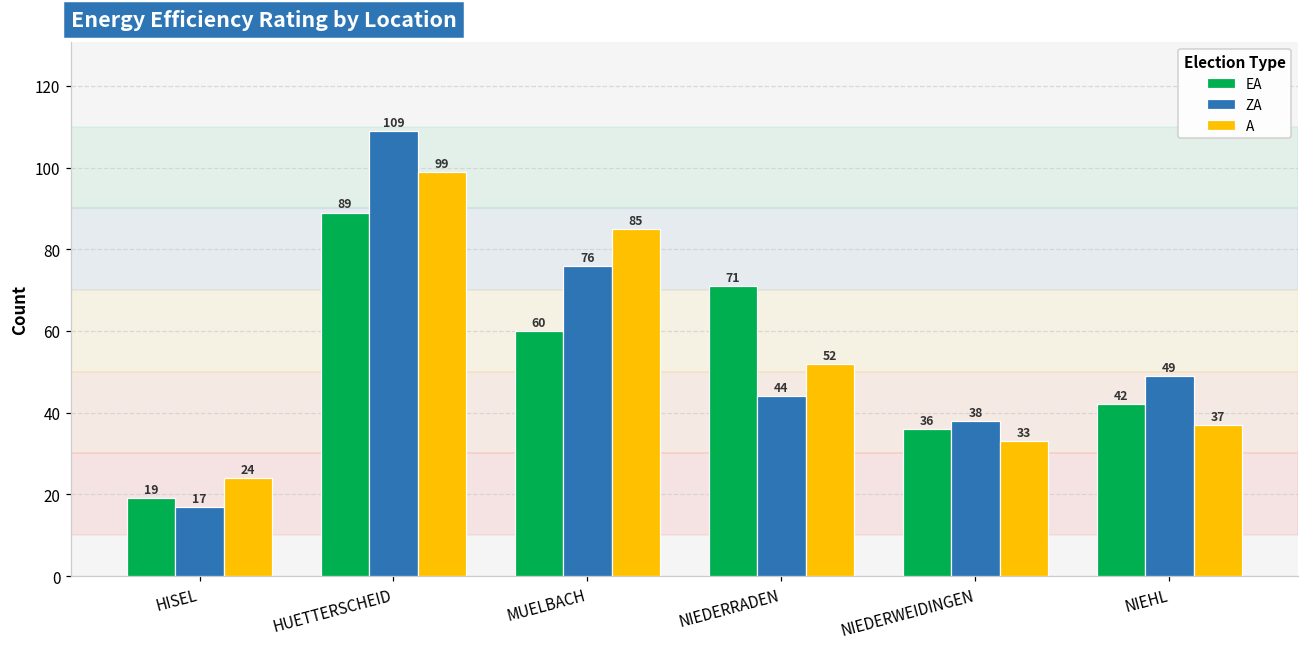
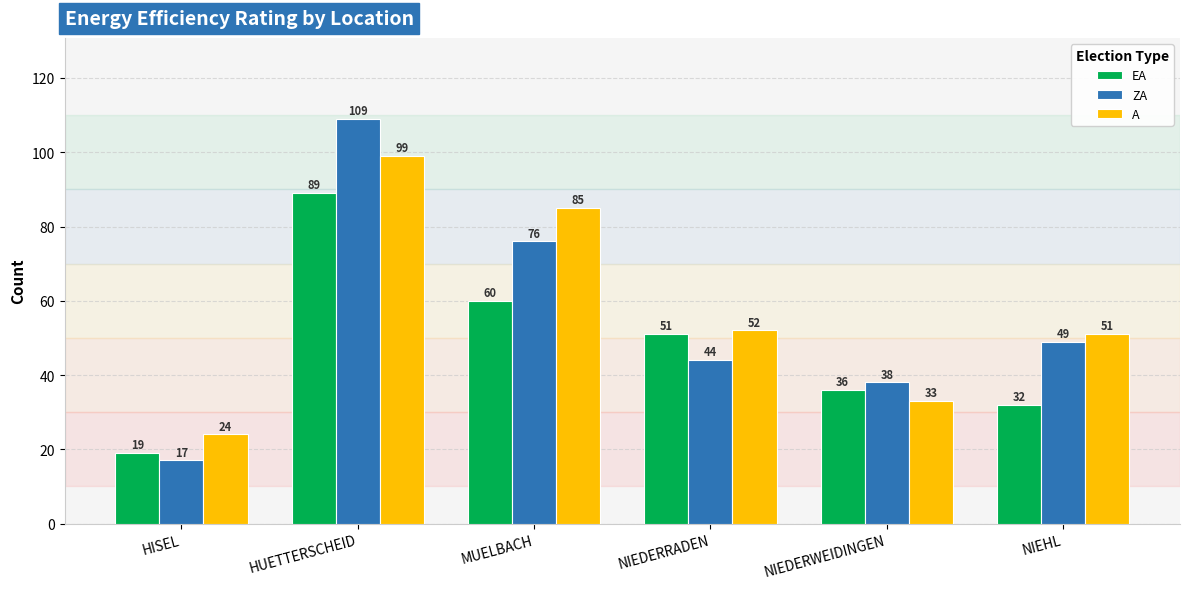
EA, NIEDERRADEN: 71 -> 51
EA, NIEHL: 42 -> 32
A, NIEHL: 37 -> 51
